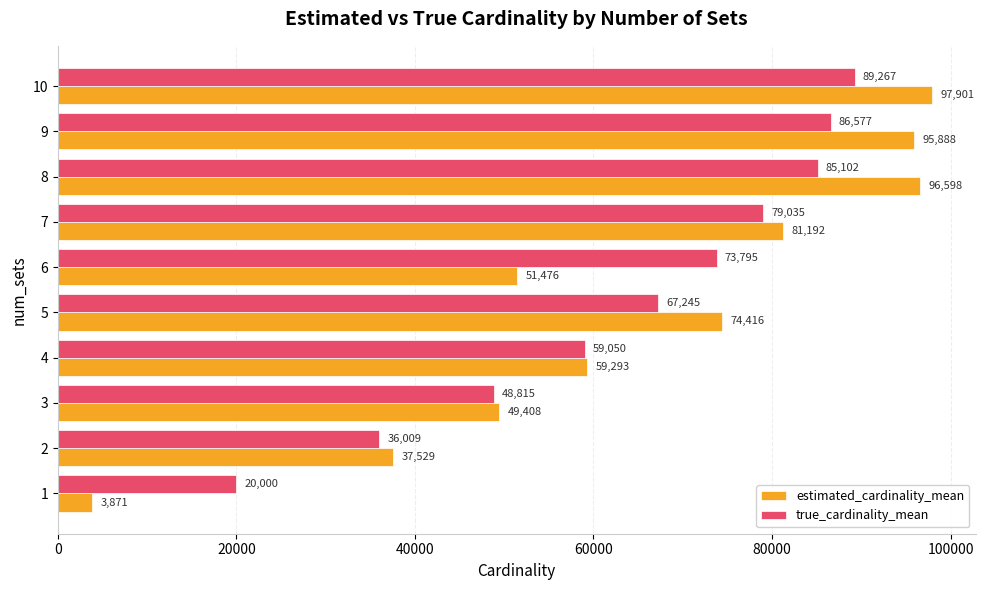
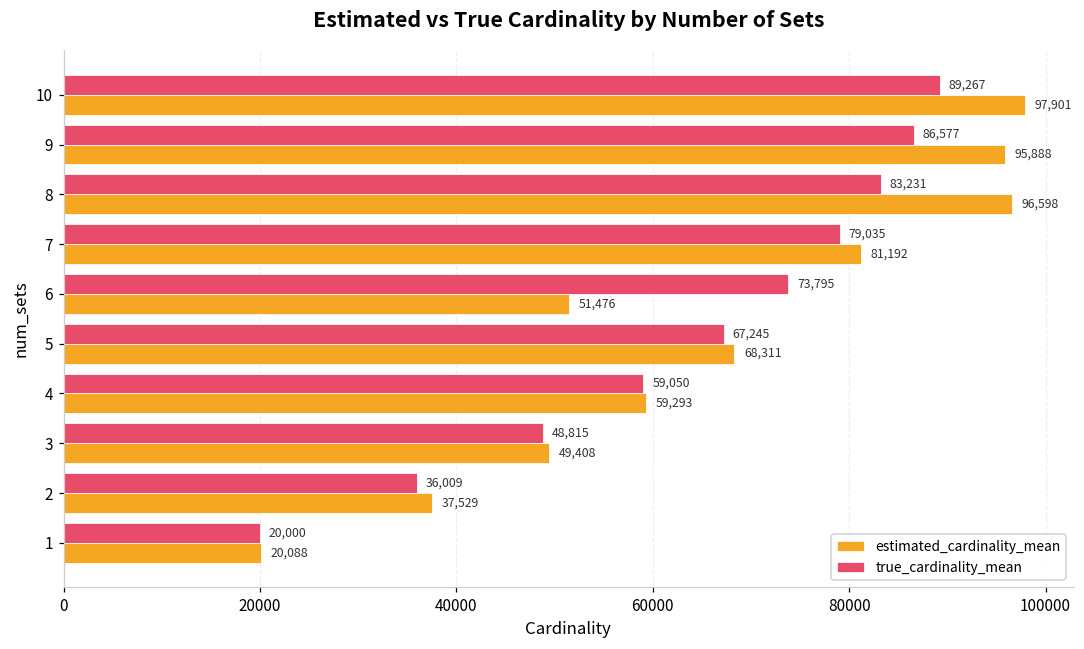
true_cardinality_mean, 8: 85,102 -> 83,231
estimated_cardinality_mean, 5: 74,416 -> 68,311
estimated_cardinality_mean, 1: 3,871 -> 20,088
